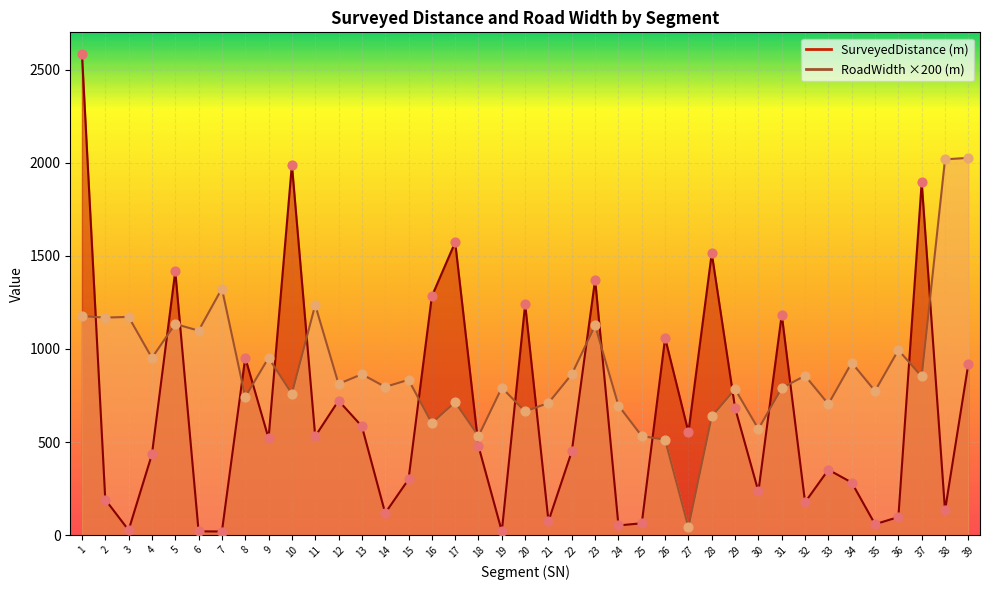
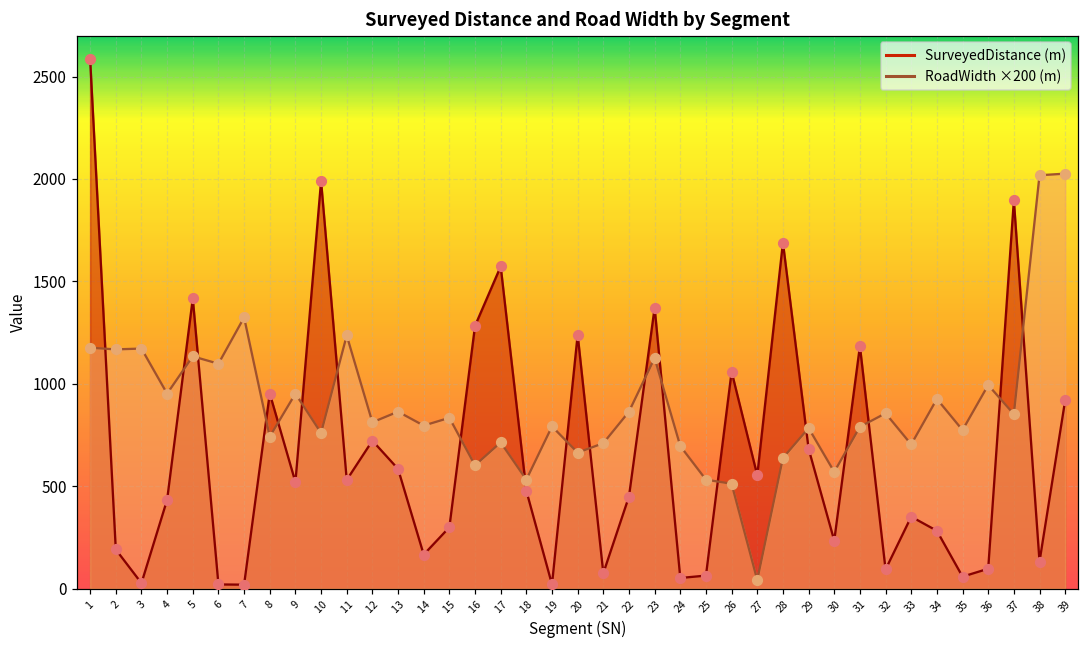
SurveyedDistance (m), 14: 120 -> 170
SurveyedDistance (m), 28: 1510 -> 1690
SurveyedDistance (m), 32: 180 -> 90
